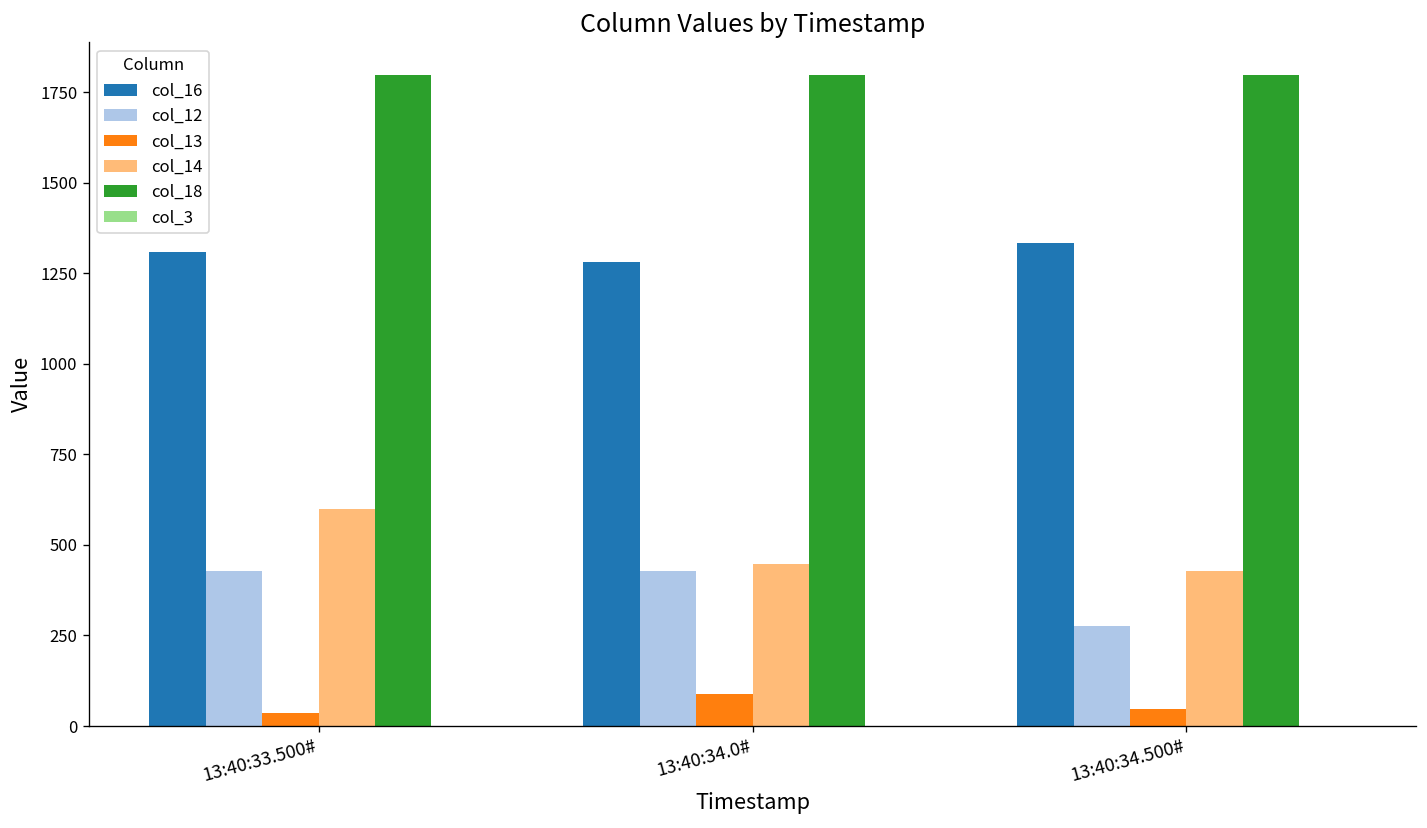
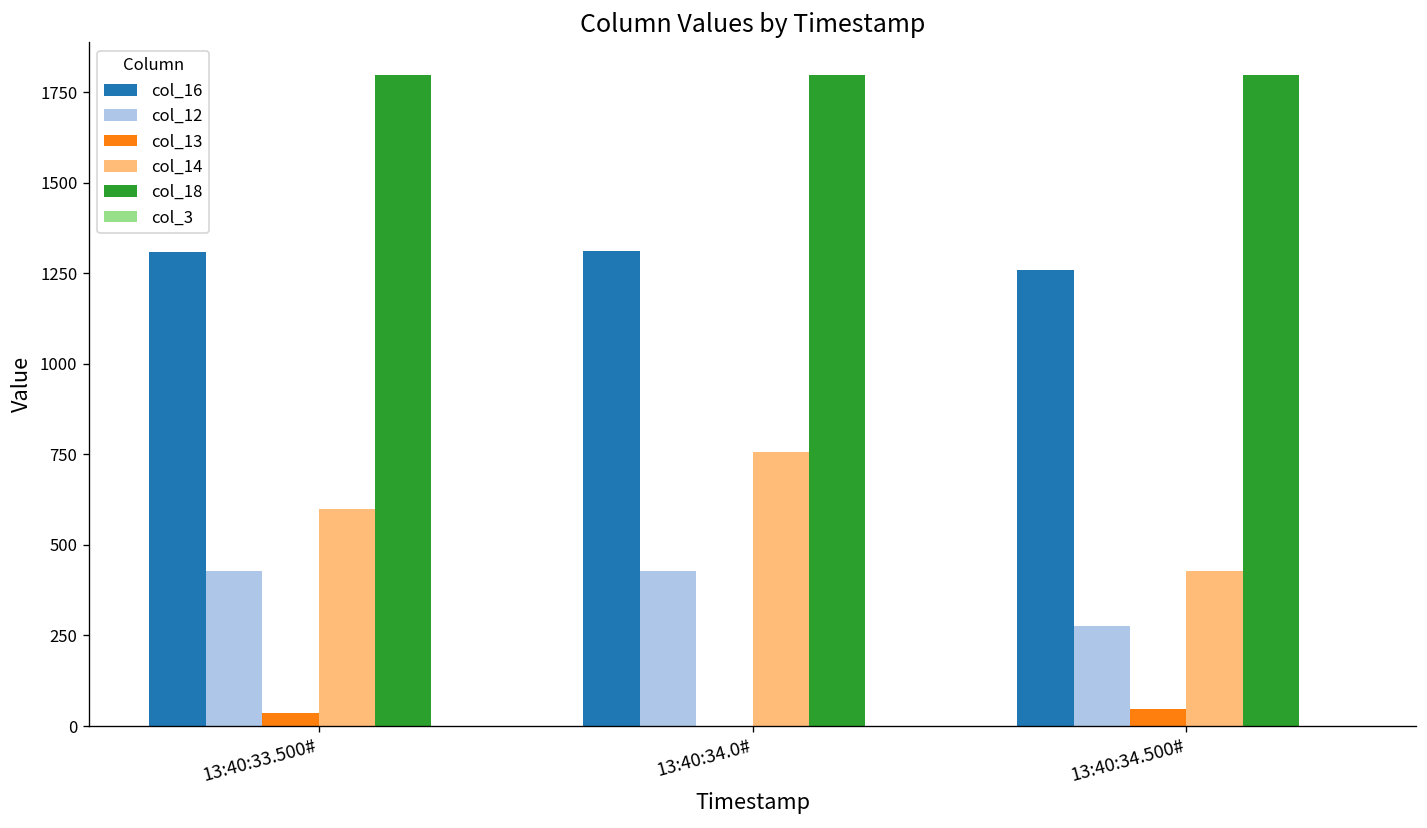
col_16, 13:40:34.0#: 1280 -> 1310
col_13, 13:40:34.0#: 90 -> 0
col_14, 13:40:34.0#: 450 -> 760
col_16, 13:40:34.500#: 1330 -> 1260
